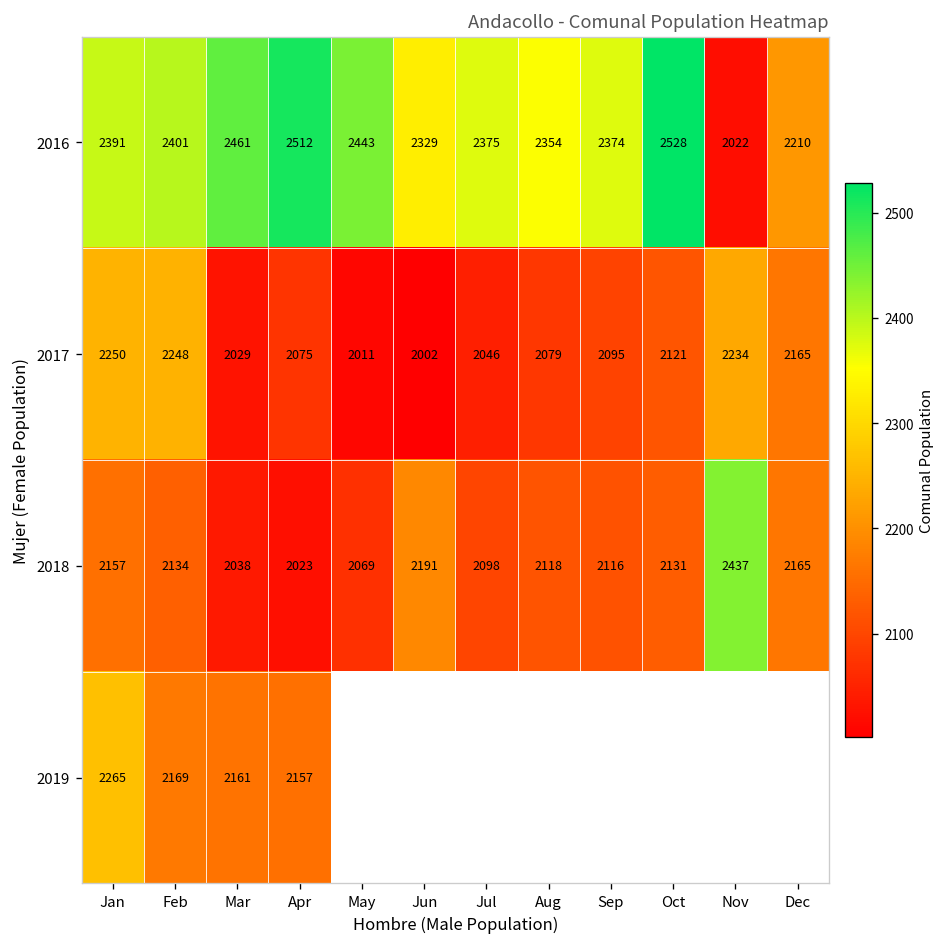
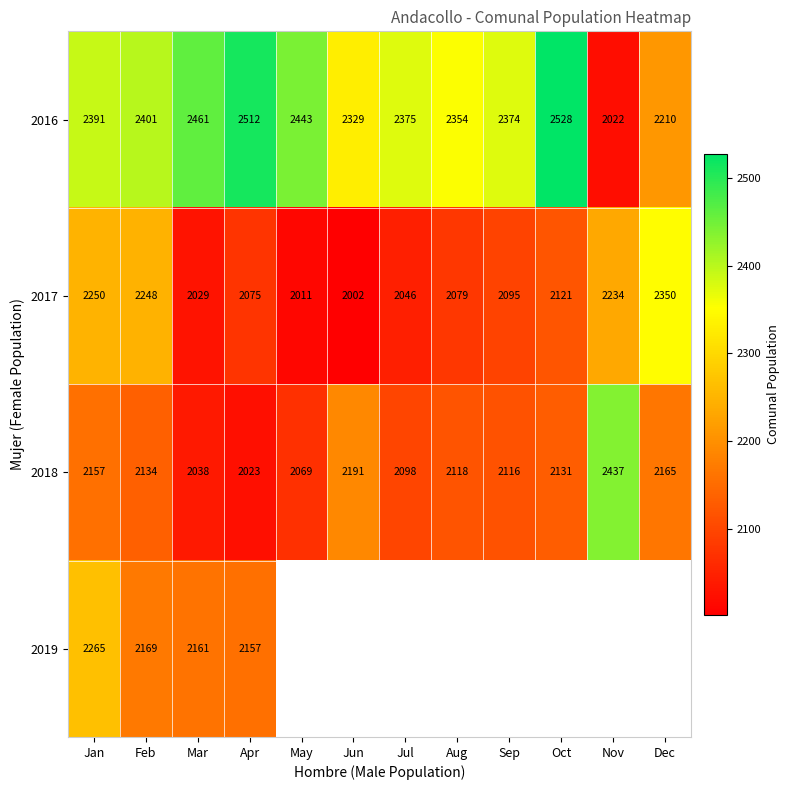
2017, Dec: 2165 -> 2350
